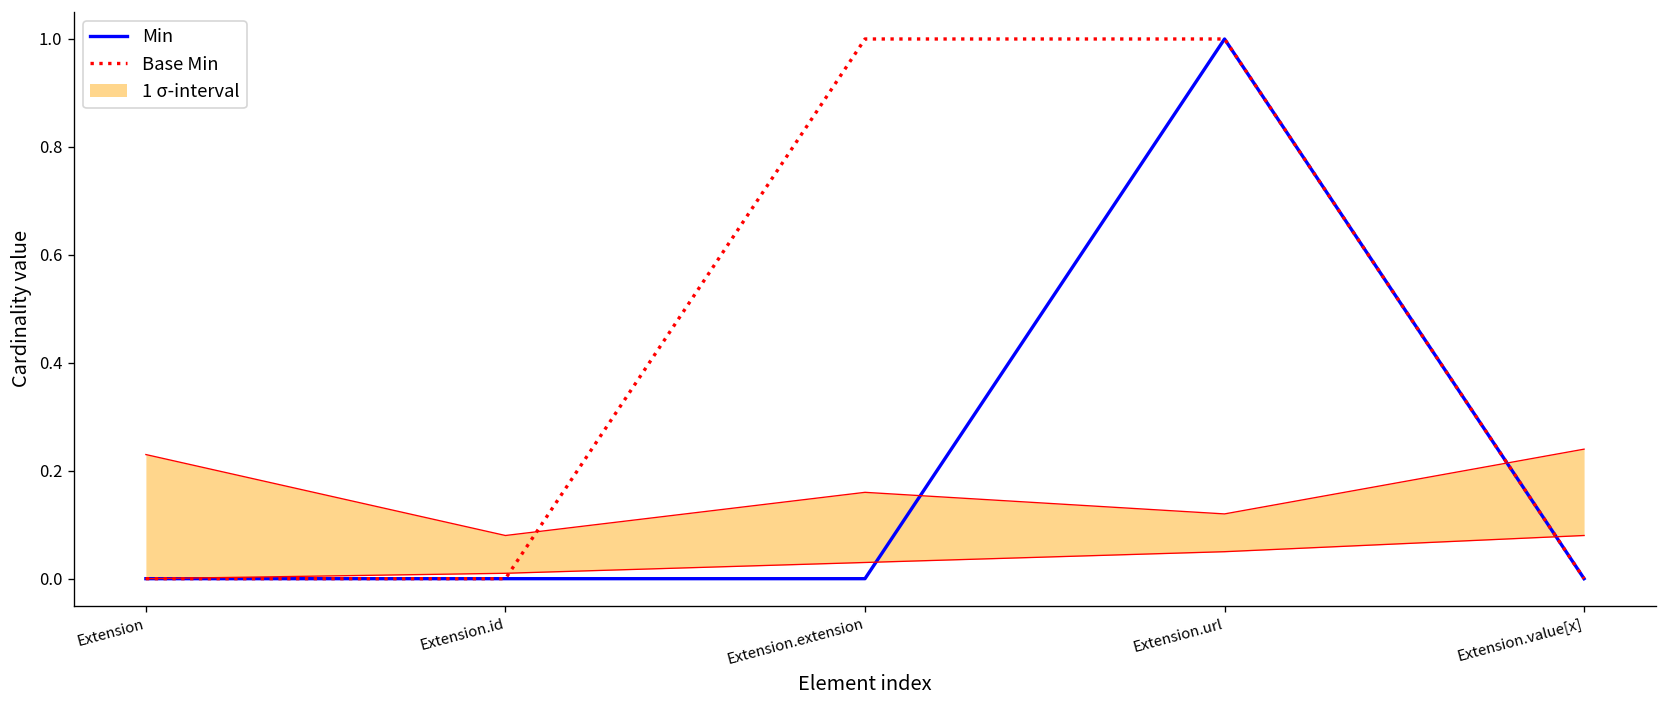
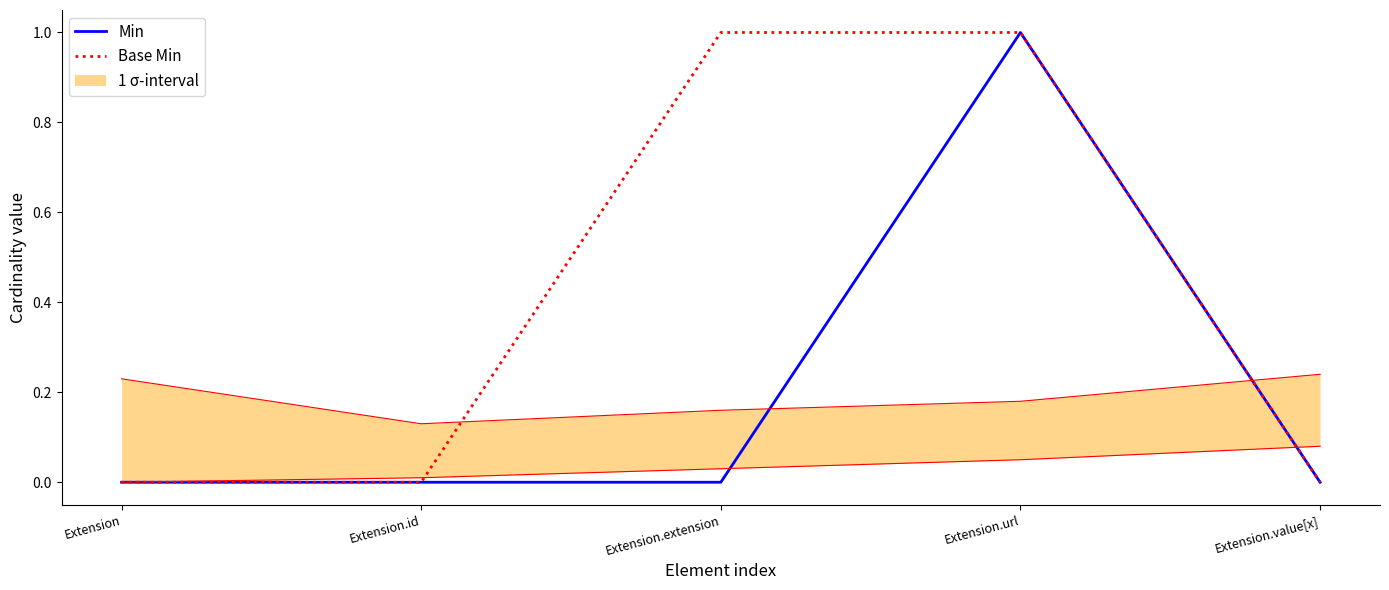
1 σ-interval, Extension.id: 0.08 -> 0.13
1 σ-interval, Extension.url: 0.12 -> 0.18
